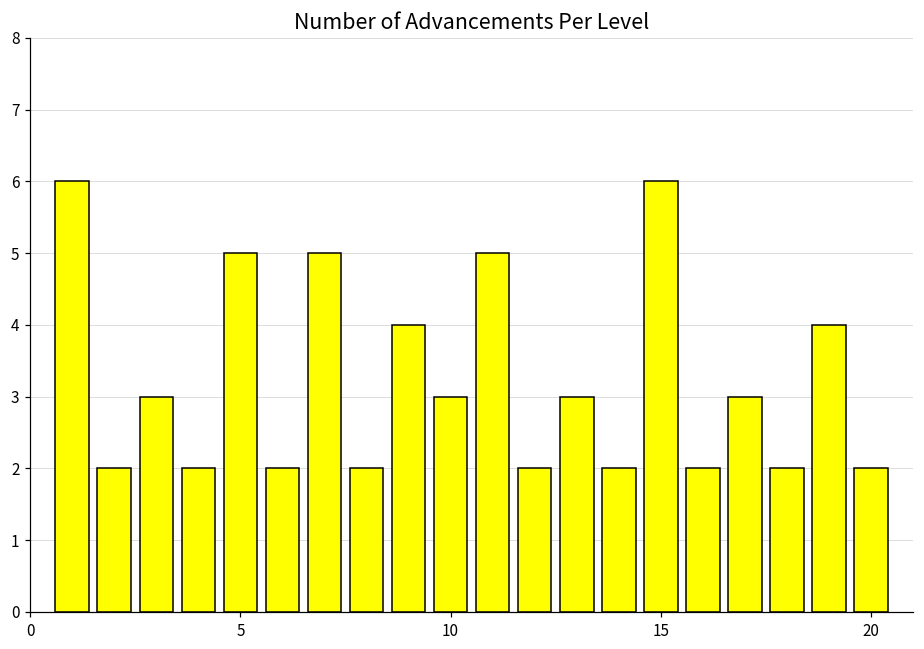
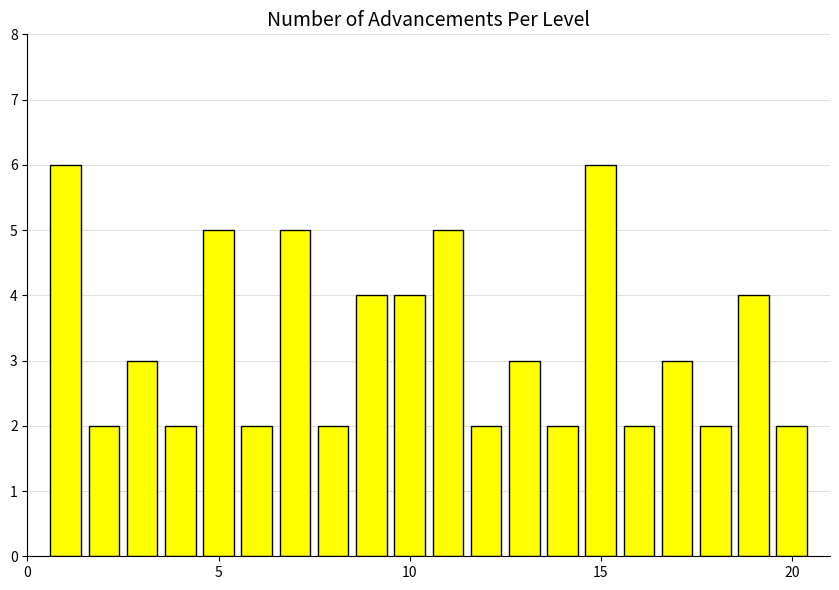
10: 3 -> 4
